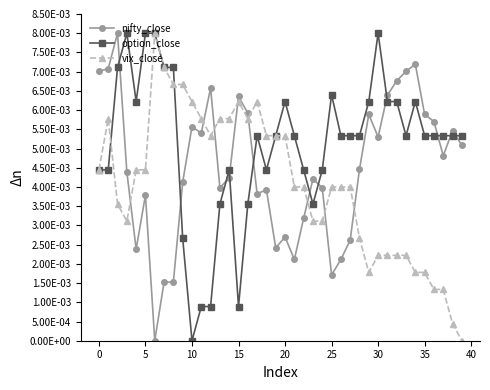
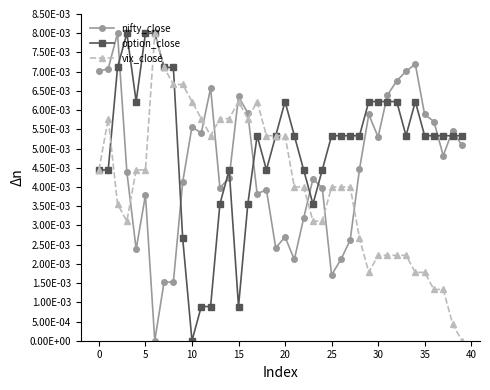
option_close, 25: 0.0064 -> 0.0053
option_close, 30: 0.0080 -> 0.0062
